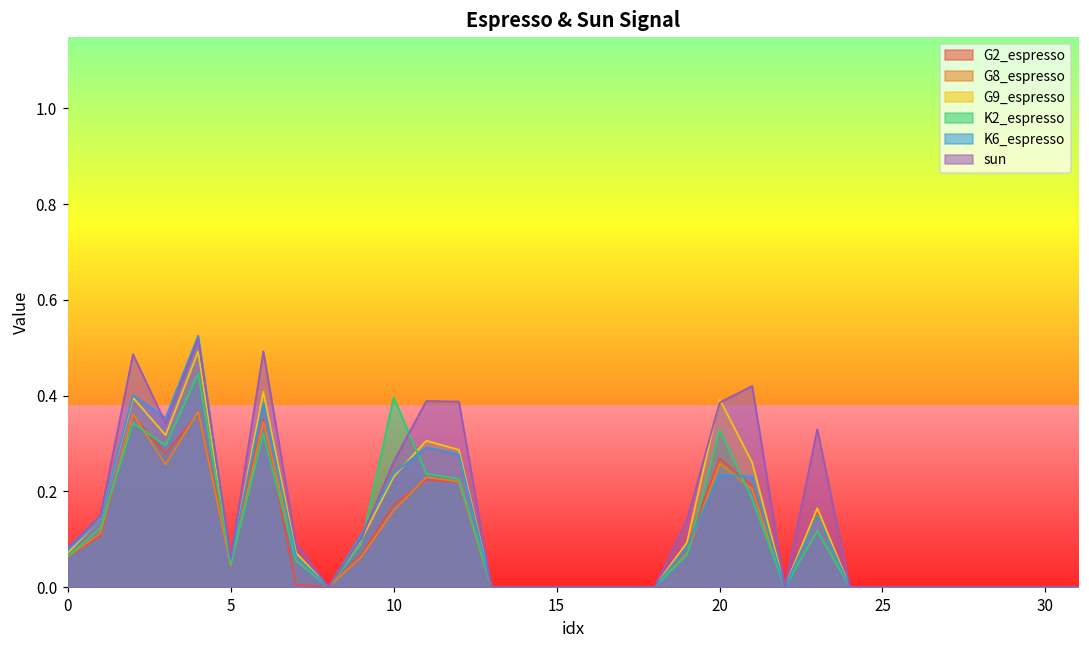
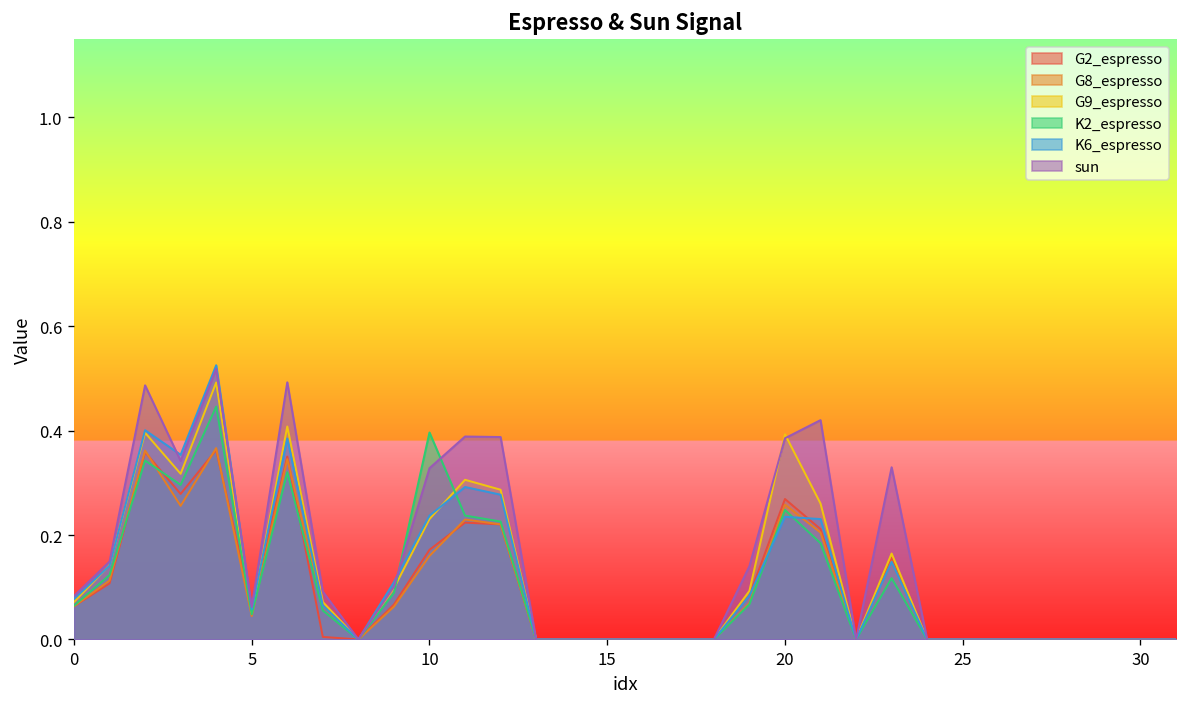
sun, 10: 0.26 -> 0.33
K2_espresso, 20: 0.33 -> 0.25
